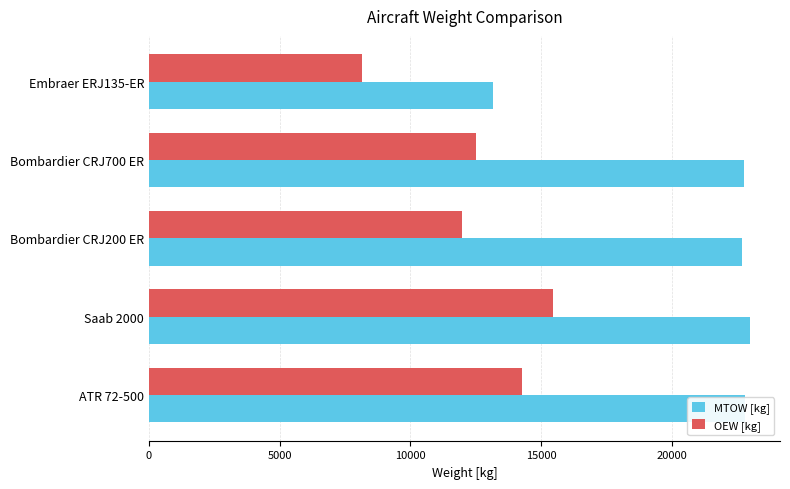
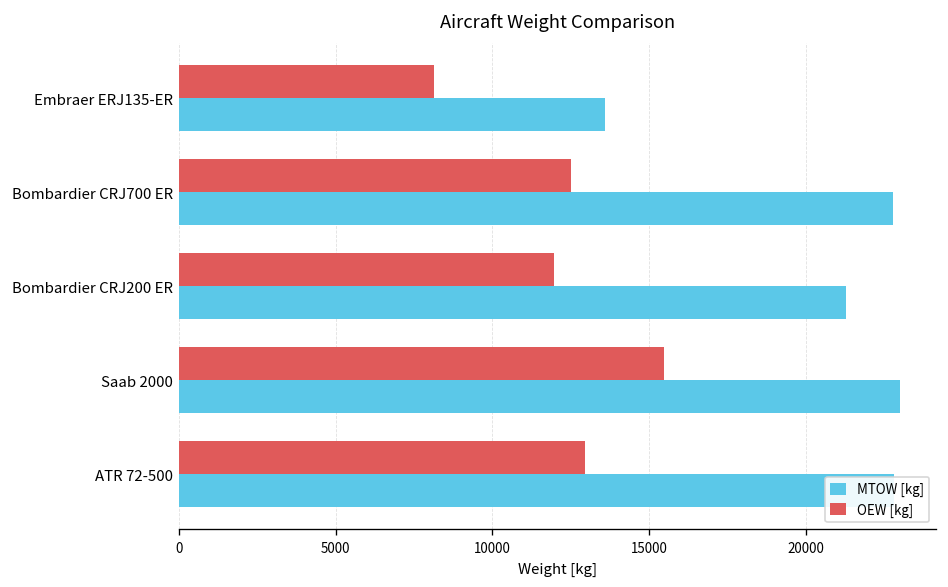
MTOW [kg], Embraer ERJ135-ER: 13200 -> 13600
MTOW [kg], Bombardier CRJ200 ER: 22700 -> 21300
OEW [kg], ATR 72-500: 14300 -> 13000
